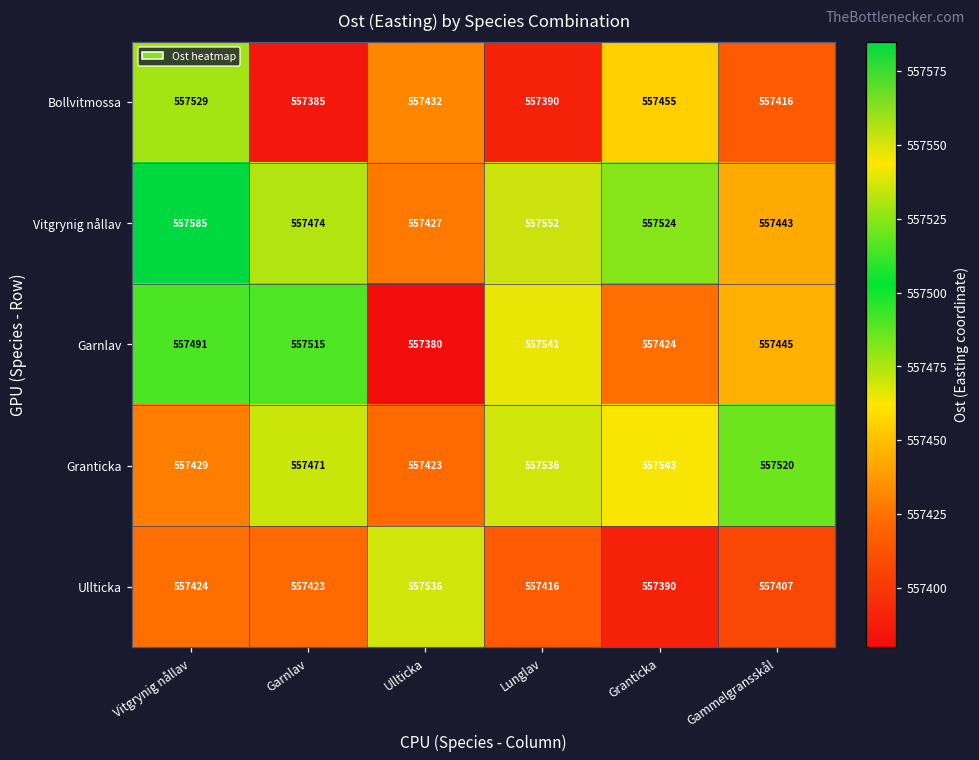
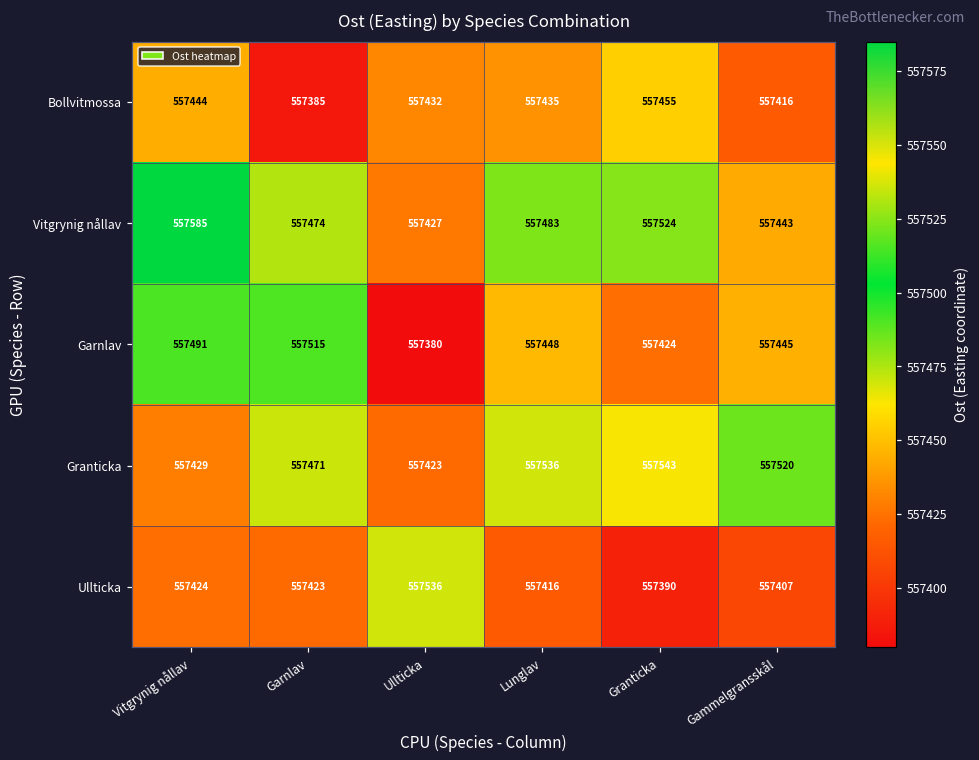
Bollvitmossa, Vitgrynig nållav: 557529 -> 557444
Bollvitmossa, Lunglav: 557390 -> 557435
Vitgrynig nållav, Lunglav: 557552 -> 557483
Garnlav, Lunglav: 557541 -> 557448
